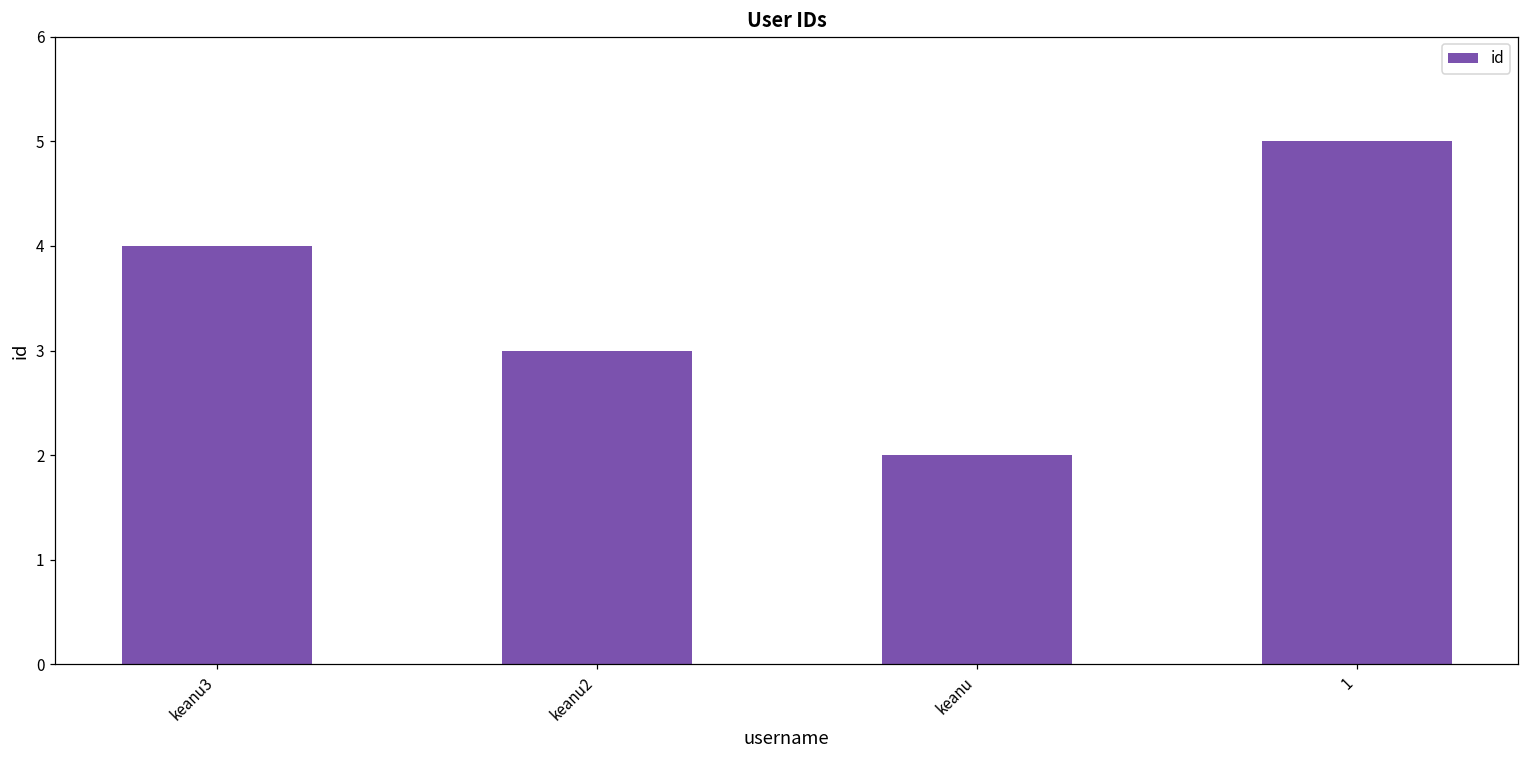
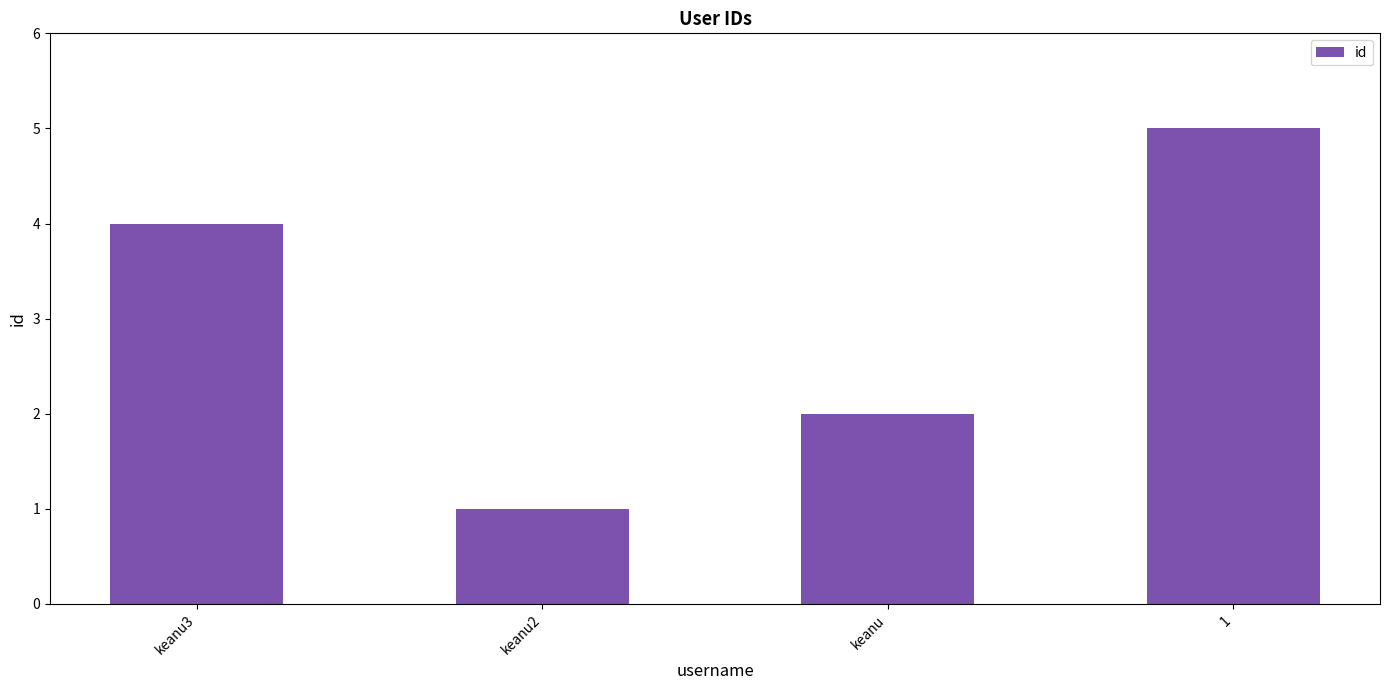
keanu2: 3 -> 1
